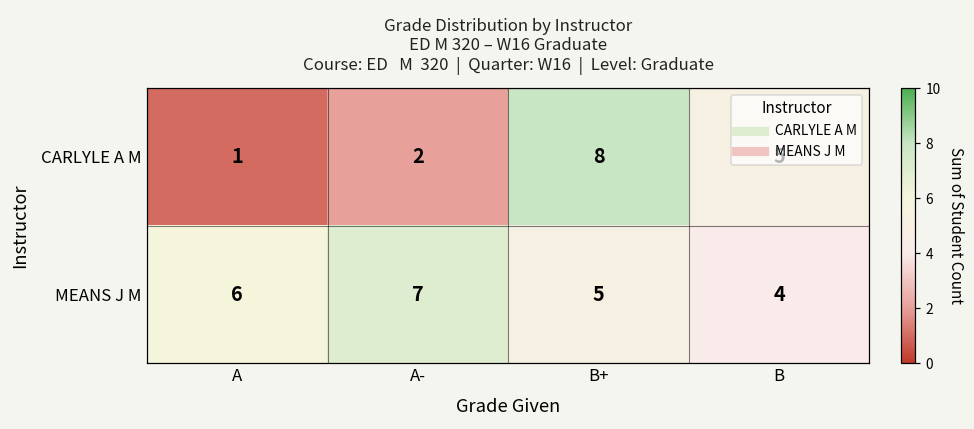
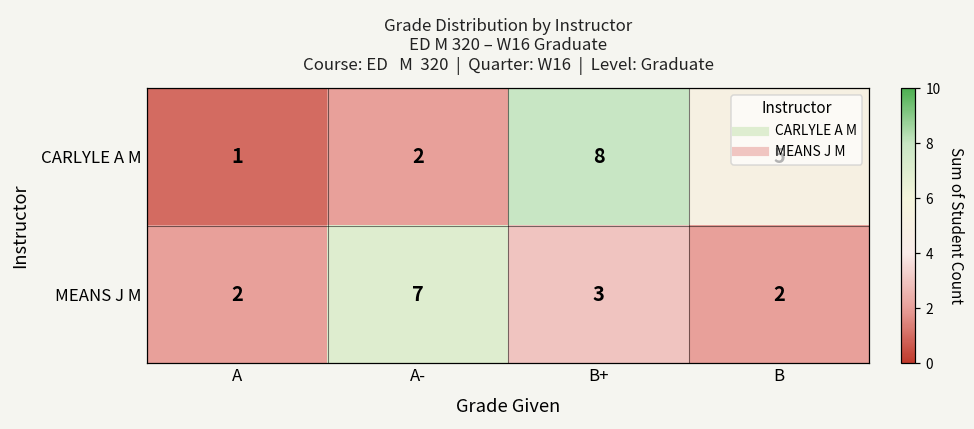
MEANS J M, A: 6 -> 2
MEANS J M, B+: 5 -> 3
MEANS J M, B: 4 -> 2
